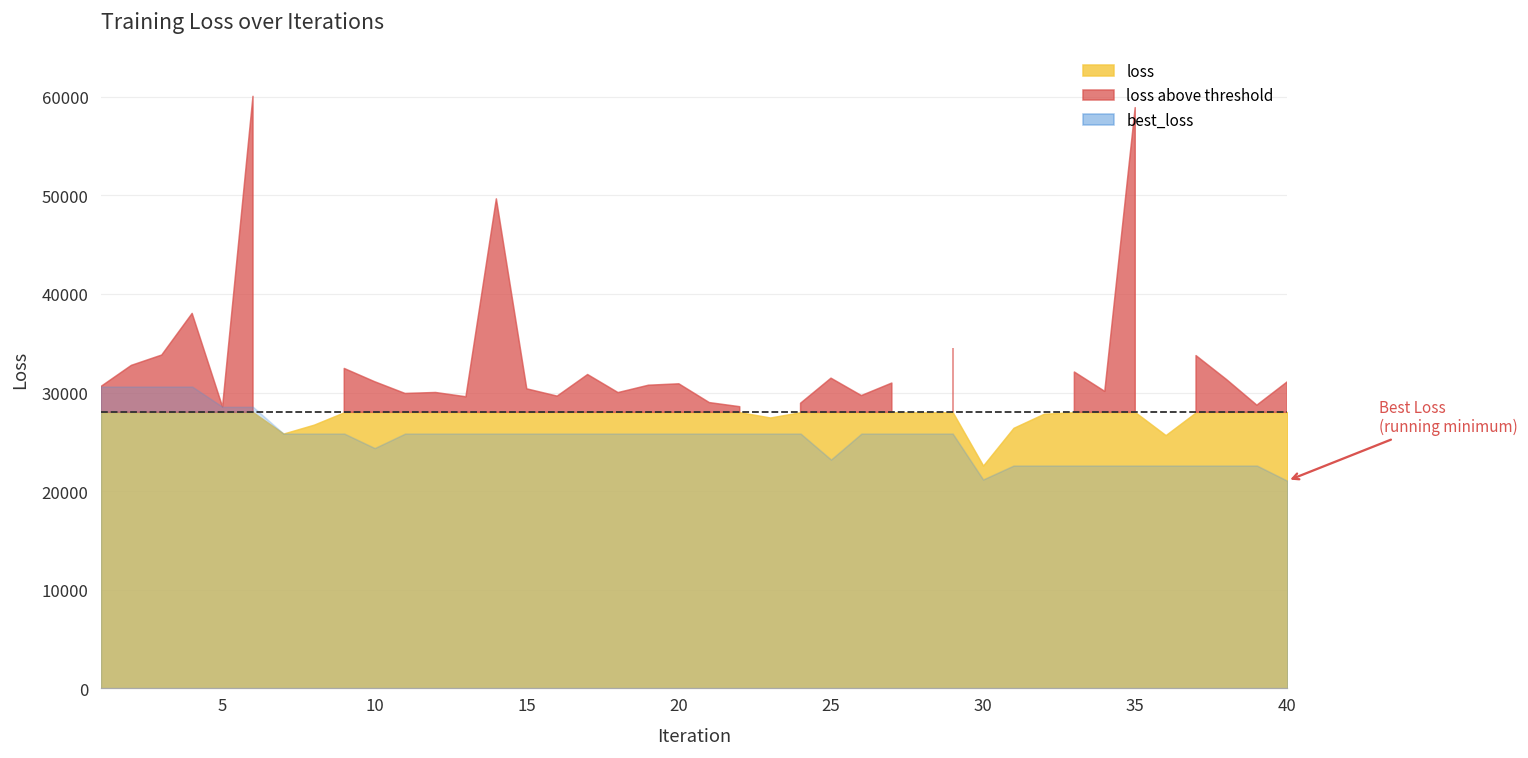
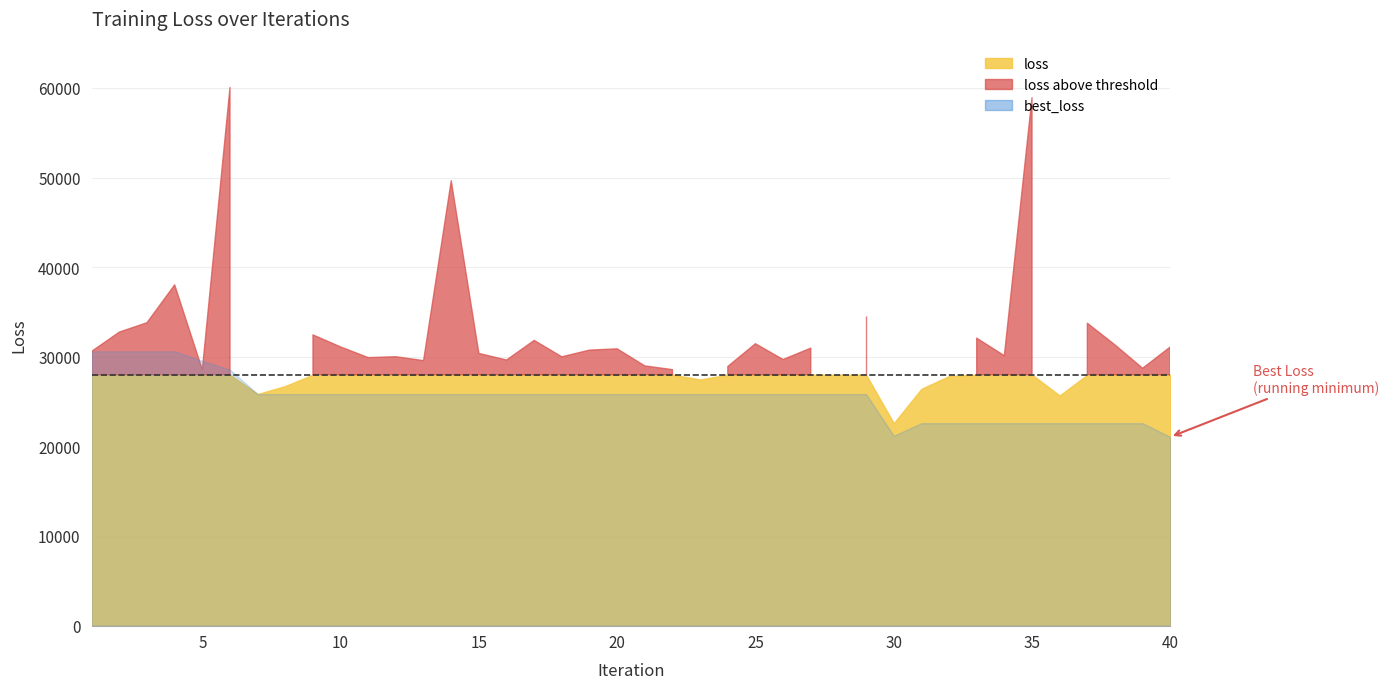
best_loss, 5: 29000 -> 30000
best_loss, 10: 24000 -> 26000
best_loss, 25: 23000 -> 26000
